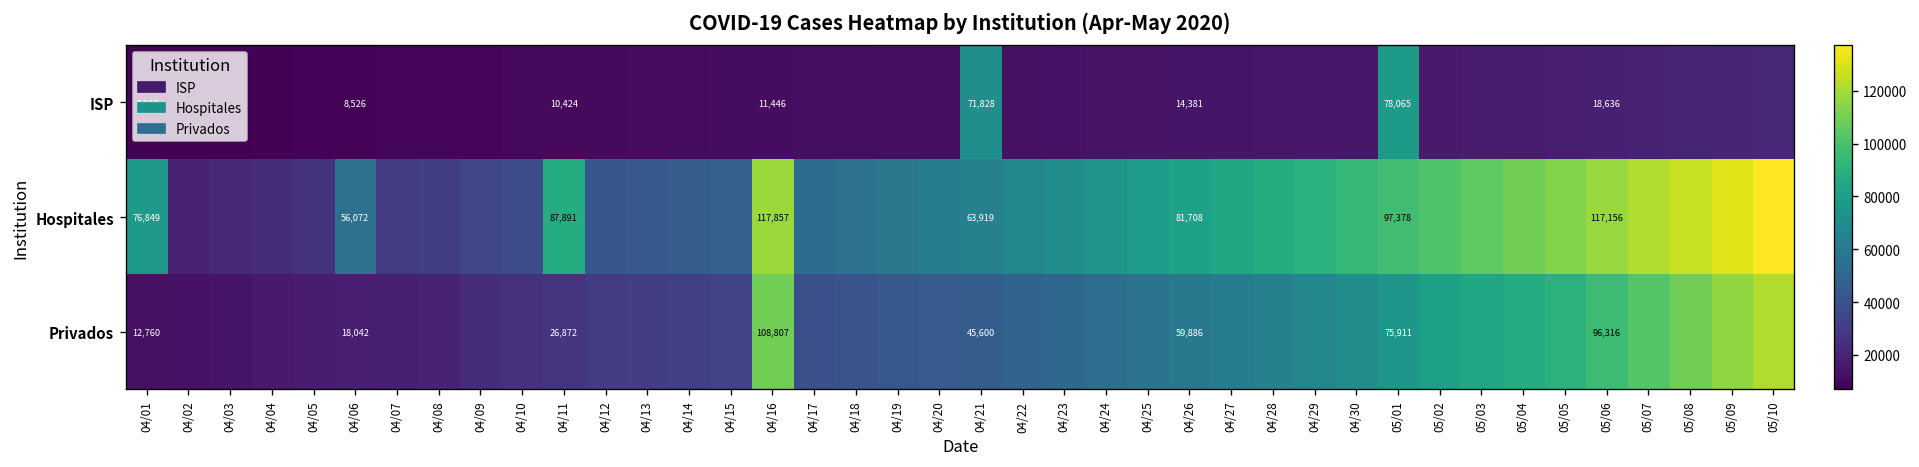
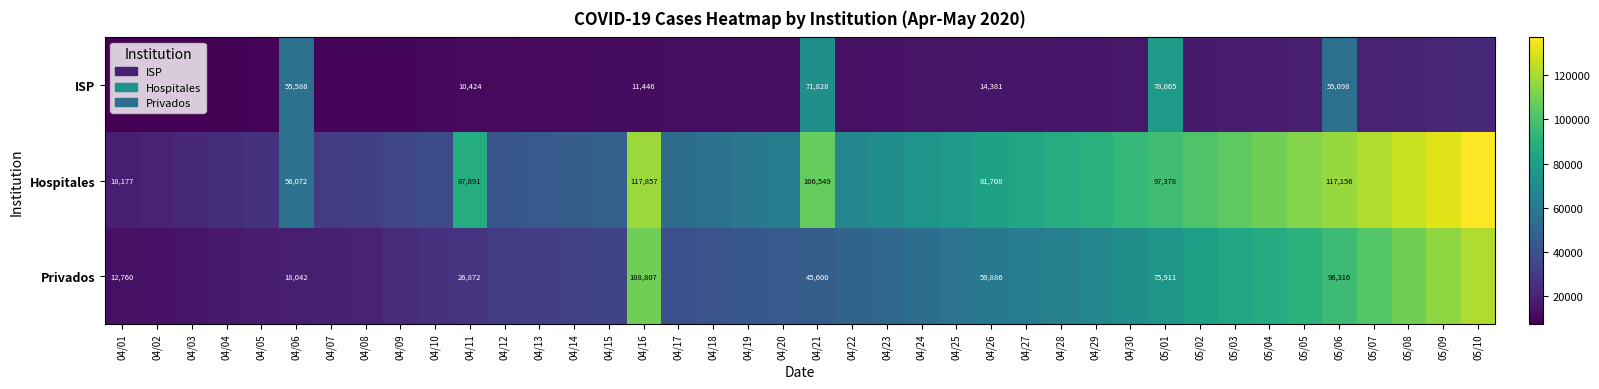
ISP, 04/06: 8,526 -> 55,586
ISP, 05/06: 18,636 -> 55,098
Hospitales, 04/01: 76,849 -> 18,177
Hospitales, 04/21: 63,919 -> 106,549
